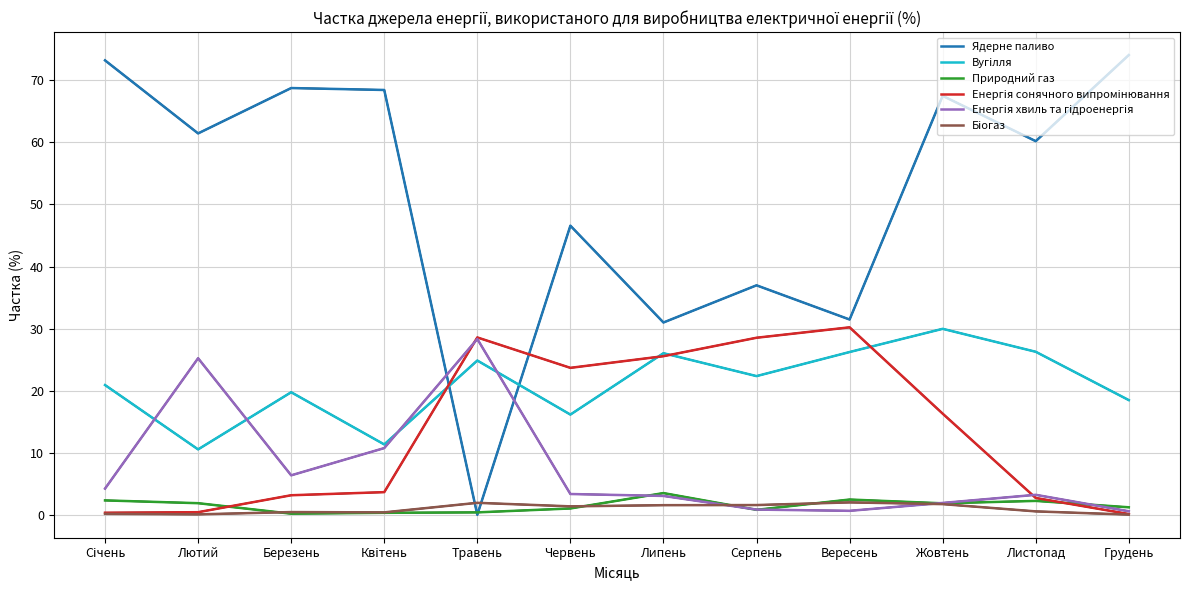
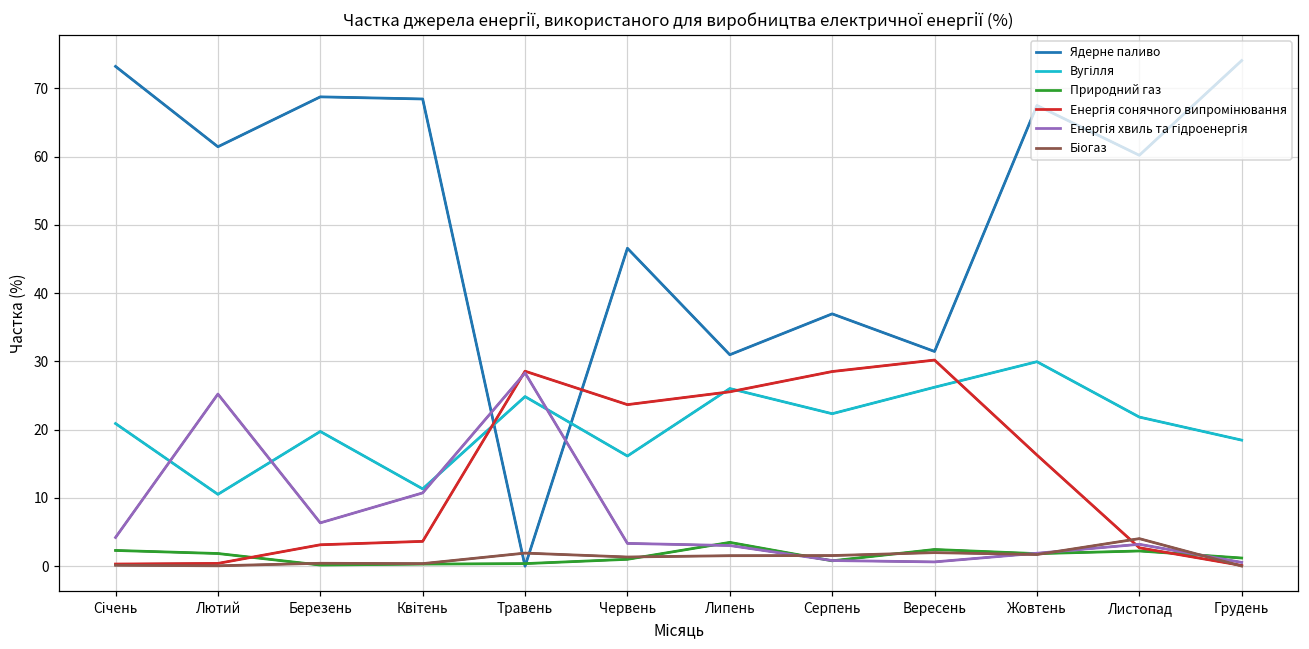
Вугілля, Листопад: 26 -> 22
Біогаз, Листопад: 1 -> 4
